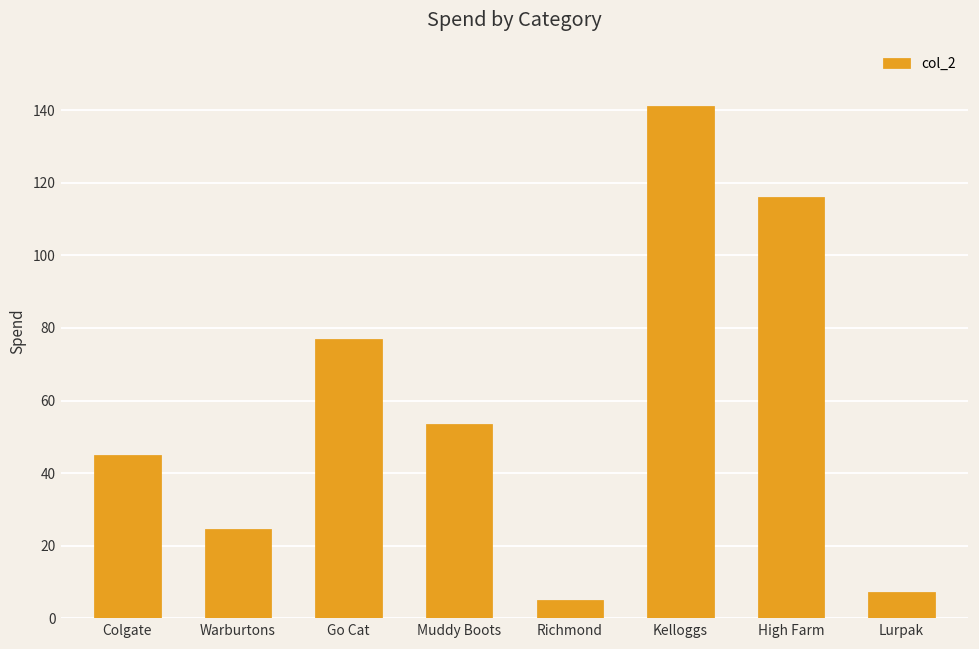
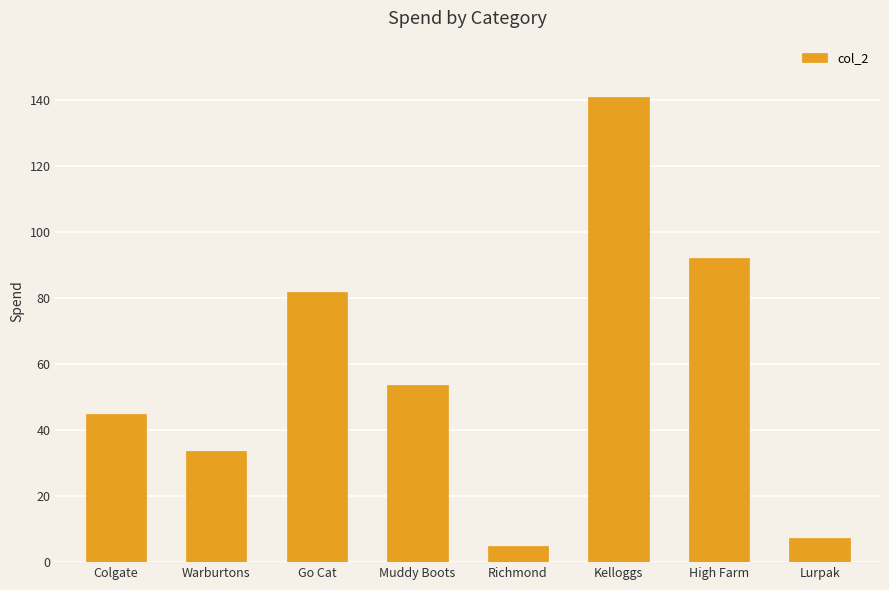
Warburtons: 25 -> 34
Go Cat: 77 -> 82
High Farm: 116 -> 92
